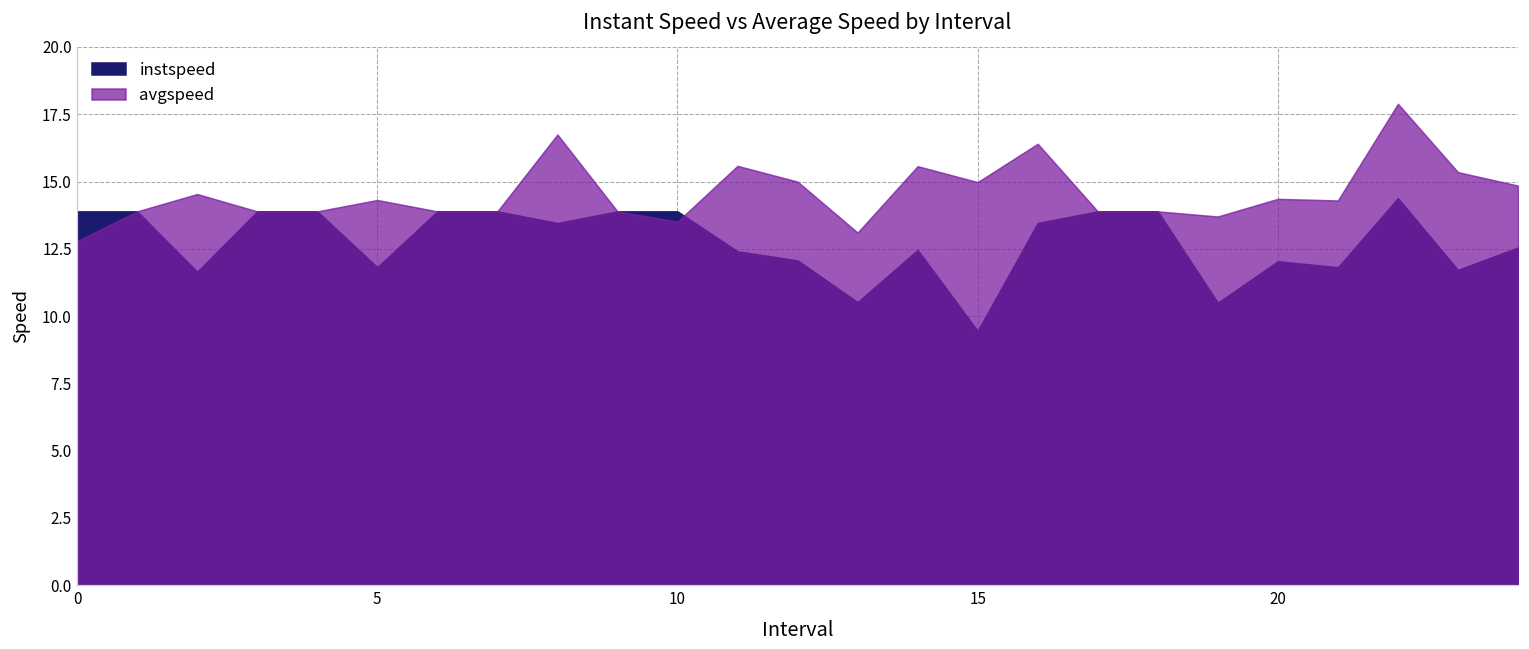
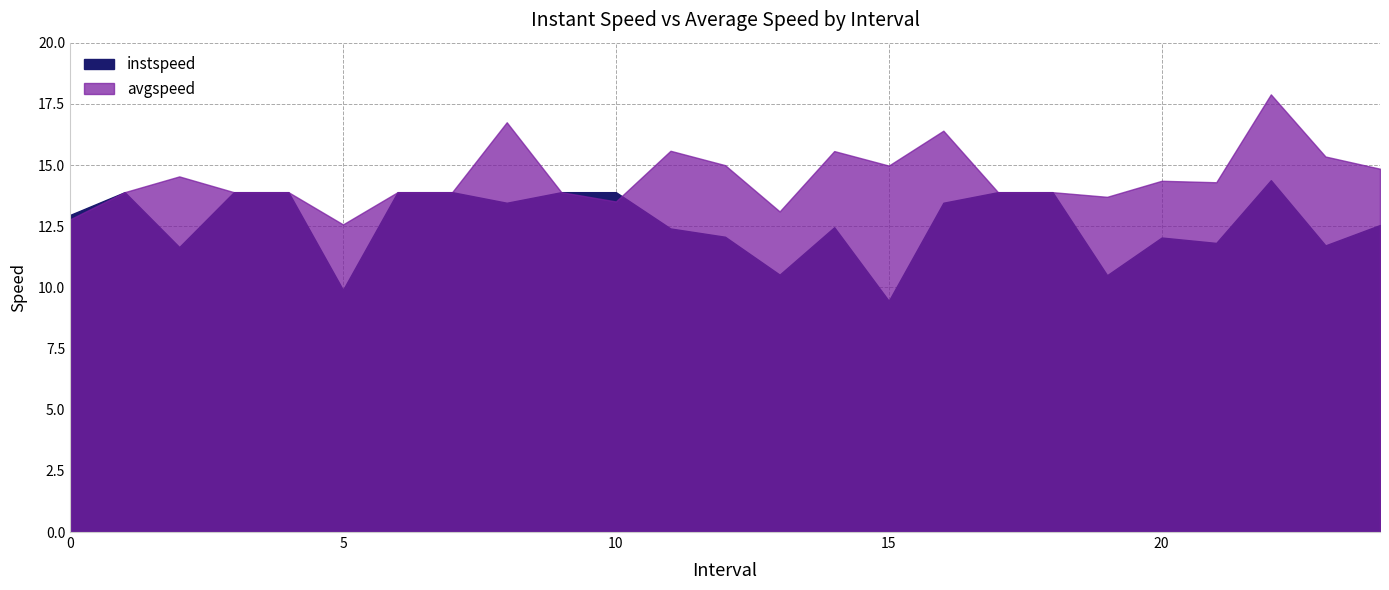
instspeed, 0: 13.9 -> 13.0
instspeed, 5: 11.8 -> 9.9
avgspeed, 5: 14.3 -> 12.6
